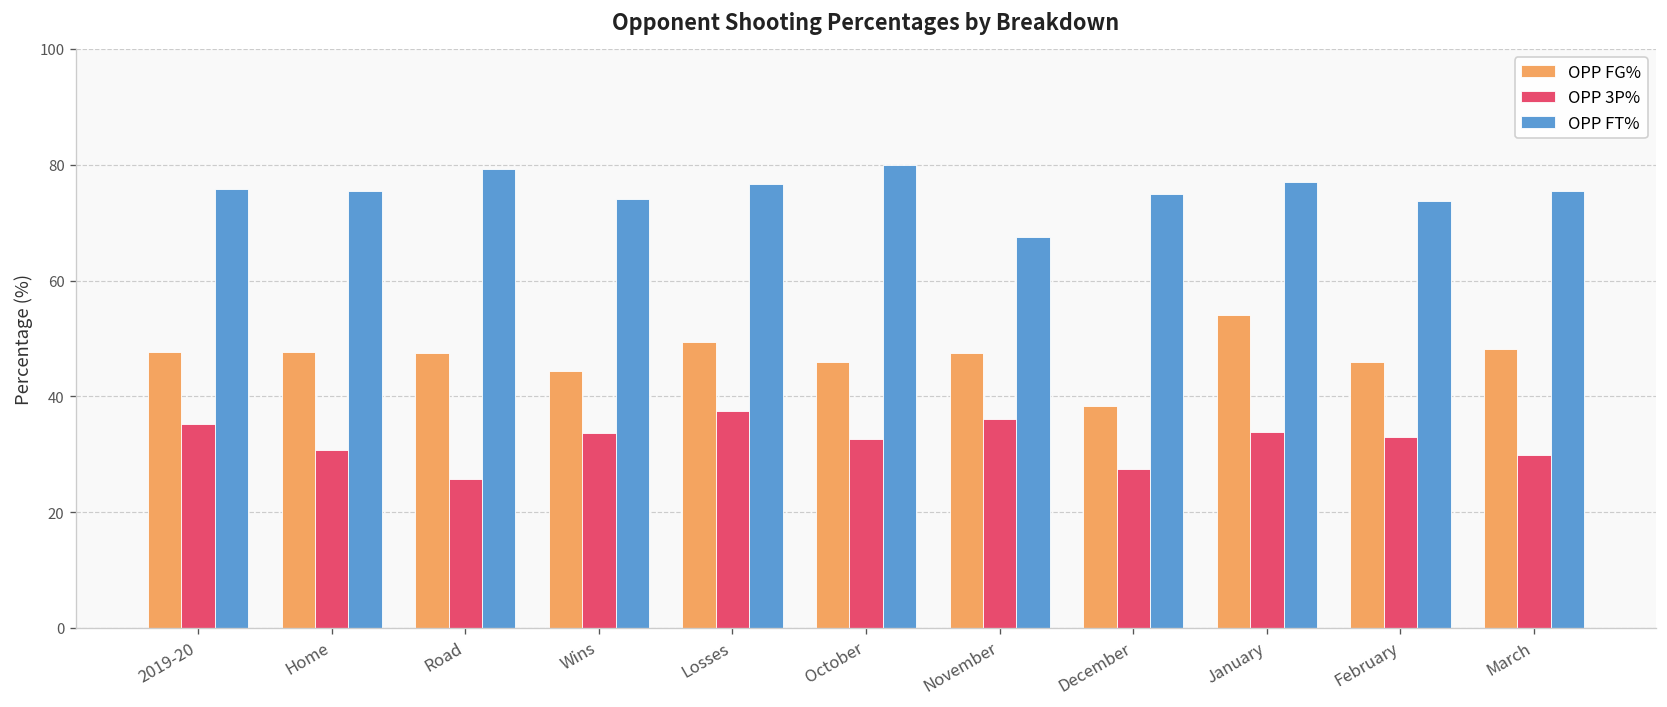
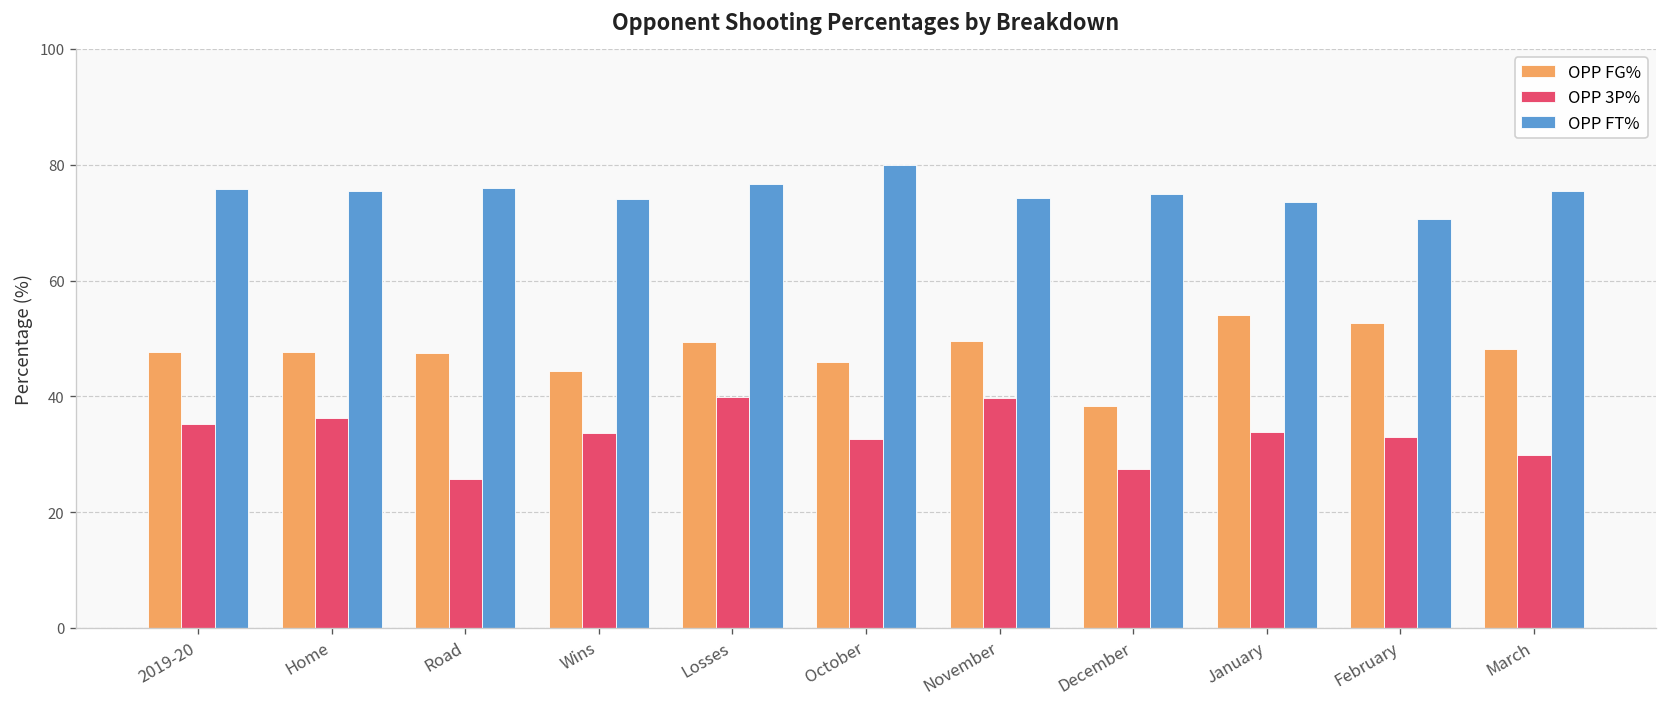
OPP 3P%, Home: 31 -> 36
OPP FT%, Road: 79 -> 76
OPP 3P%, Losses: 38 -> 40
OPP FG%, November: 47 -> 50
OPP 3P%, November: 36 -> 40
OPP FT%, November: 68 -> 74
OPP FT%, January: 77 -> 74
OPP FG%, February: 46 -> 53
OPP FT%, February: 74 -> 71
